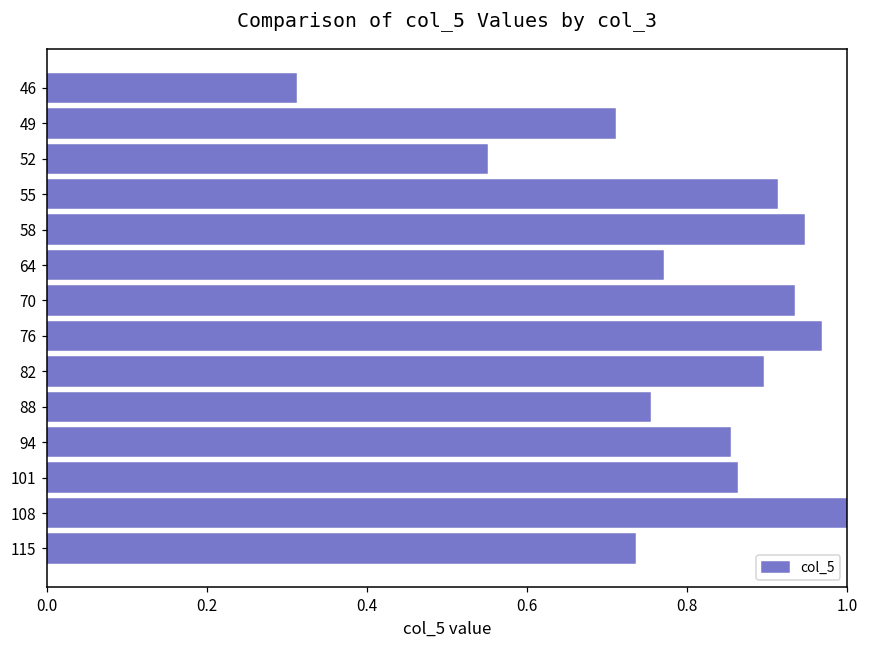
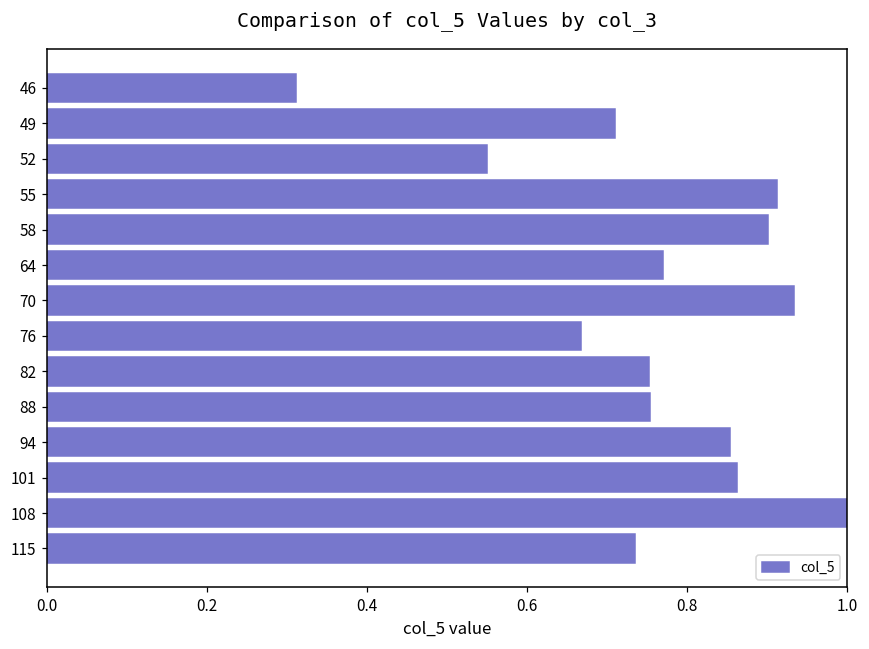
58: 0.95 -> 0.90
76: 0.97 -> 0.67
82: 0.89 -> 0.75
